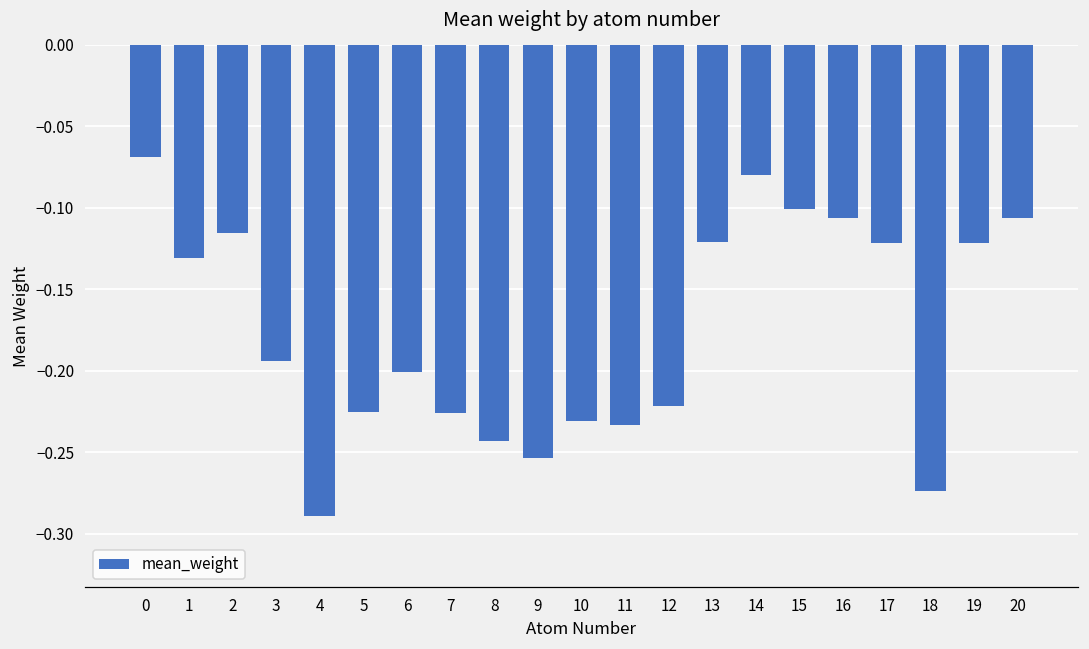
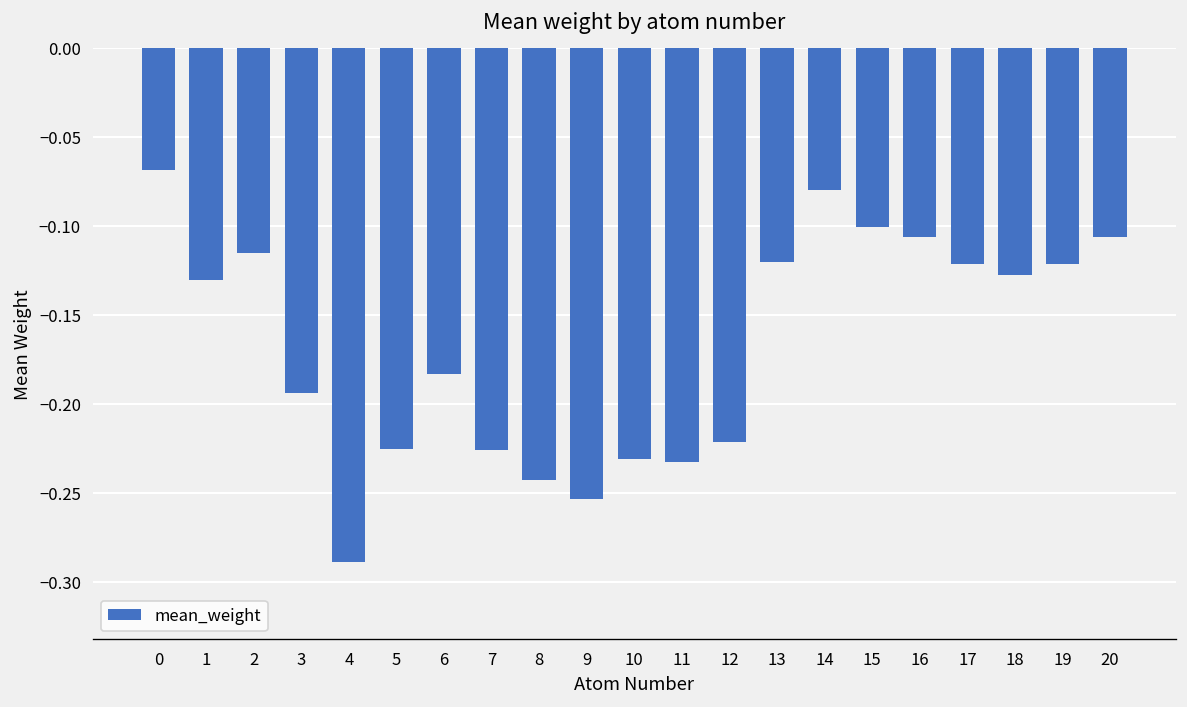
6: -0.201 -> -0.183
18: -0.274 -> -0.128
